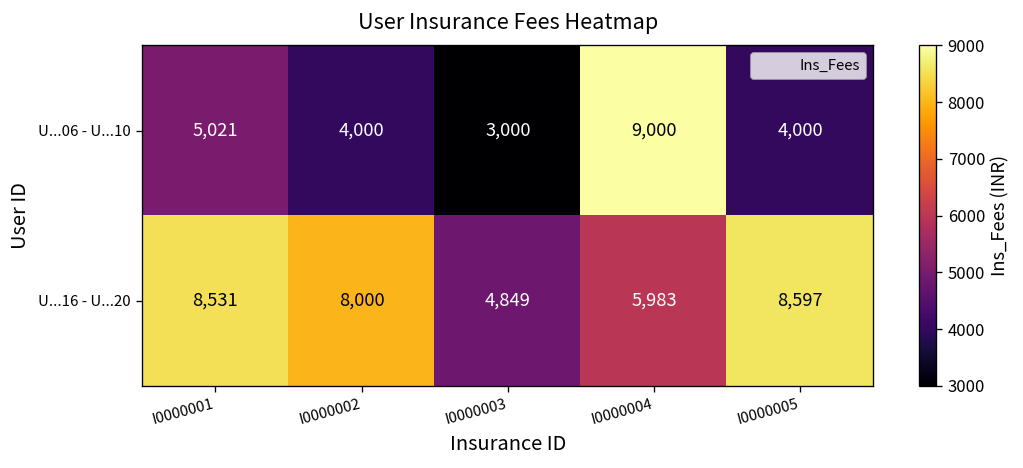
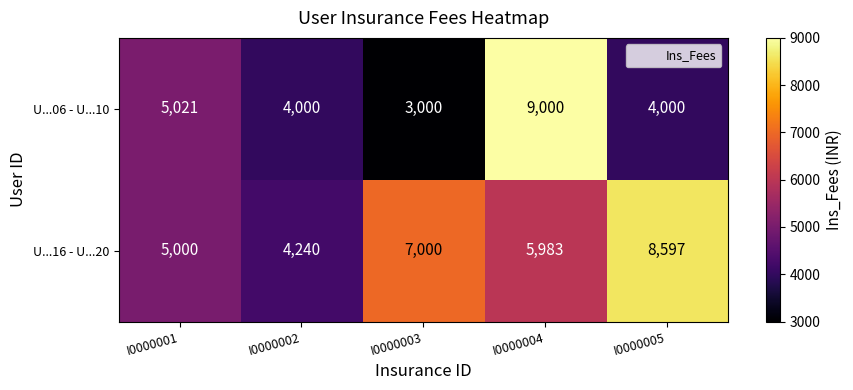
U...16 - U...20, I0000001: 8,531 -> 5,000
U...16 - U...20, I0000002: 8,000 -> 4,240
U...16 - U...20, I0000003: 4,849 -> 7,000
